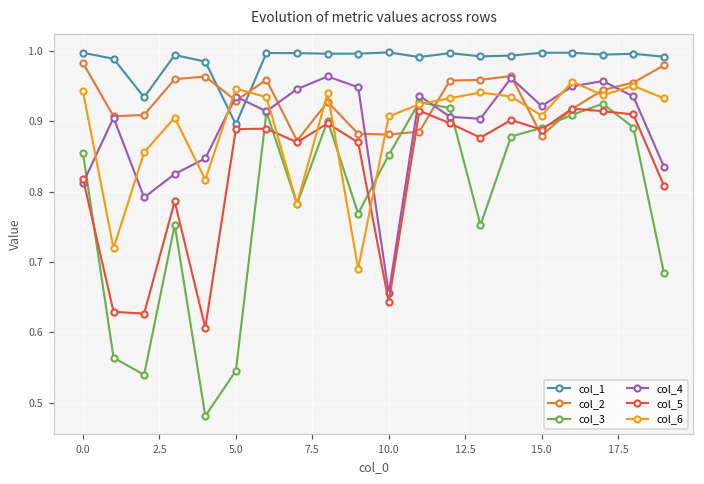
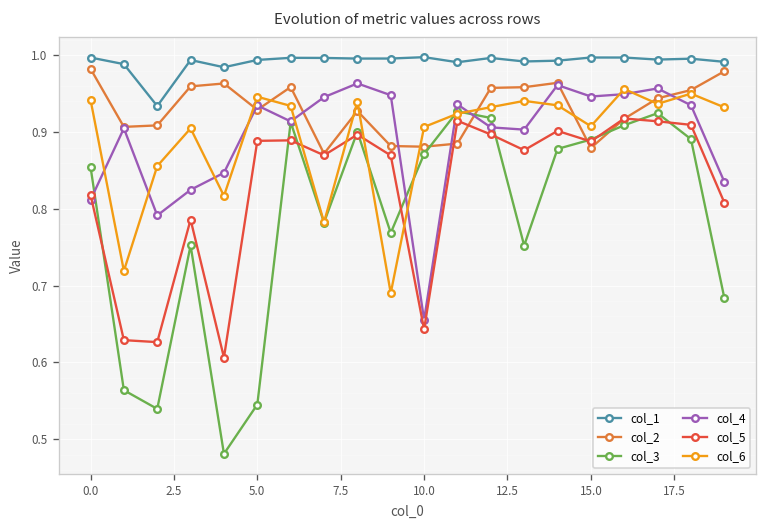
col_1, 5.0: 0.90 -> 0.99
col_3, 10.0: 0.85 -> 0.87
col_4, 15.0: 0.92 -> 0.95
